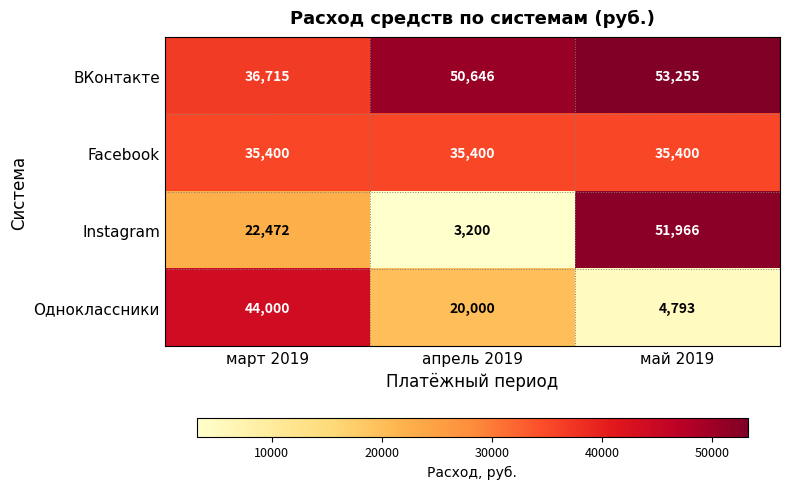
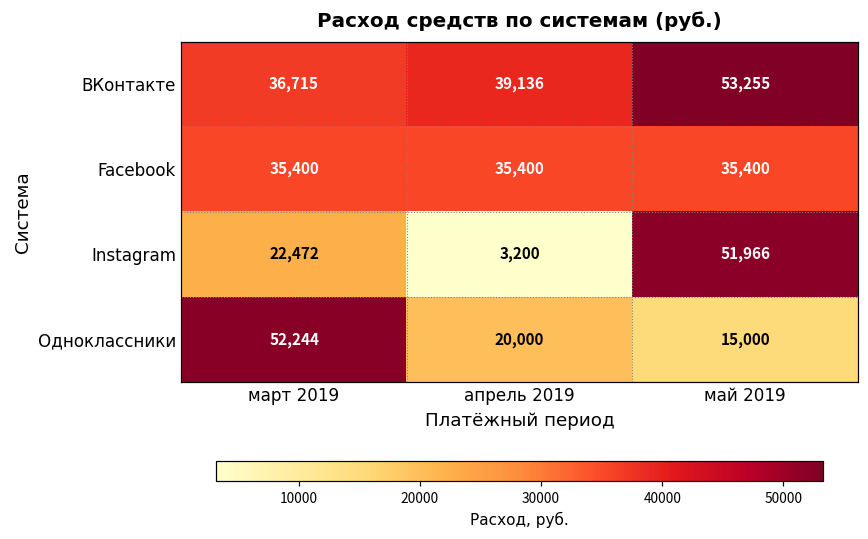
ВКонтакте, апрель 2019: 50,646 -> 39,136
Одноклассники, март 2019: 44,000 -> 52,244
Одноклассники, май 2019: 4,793 -> 15,000
